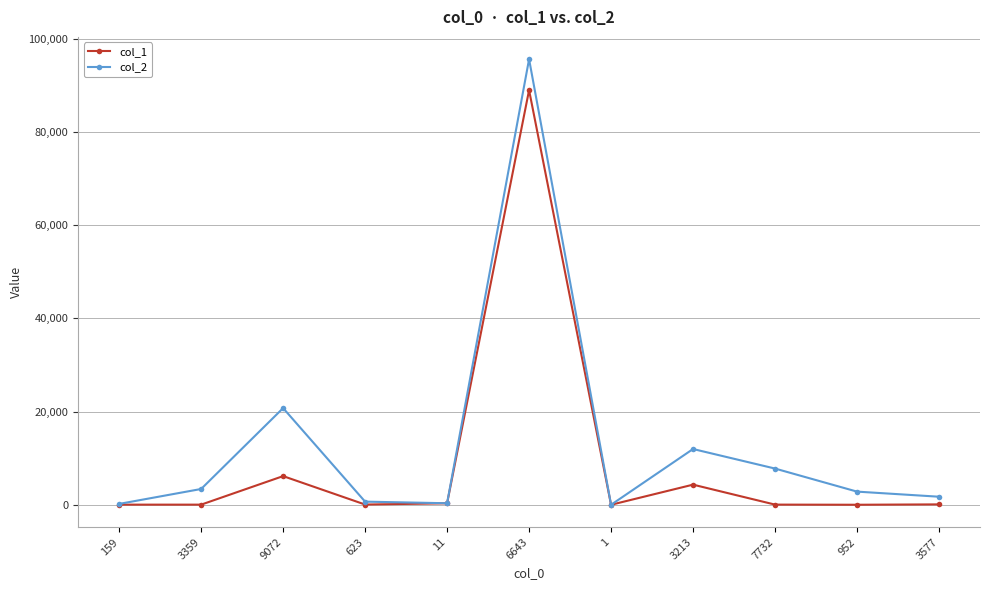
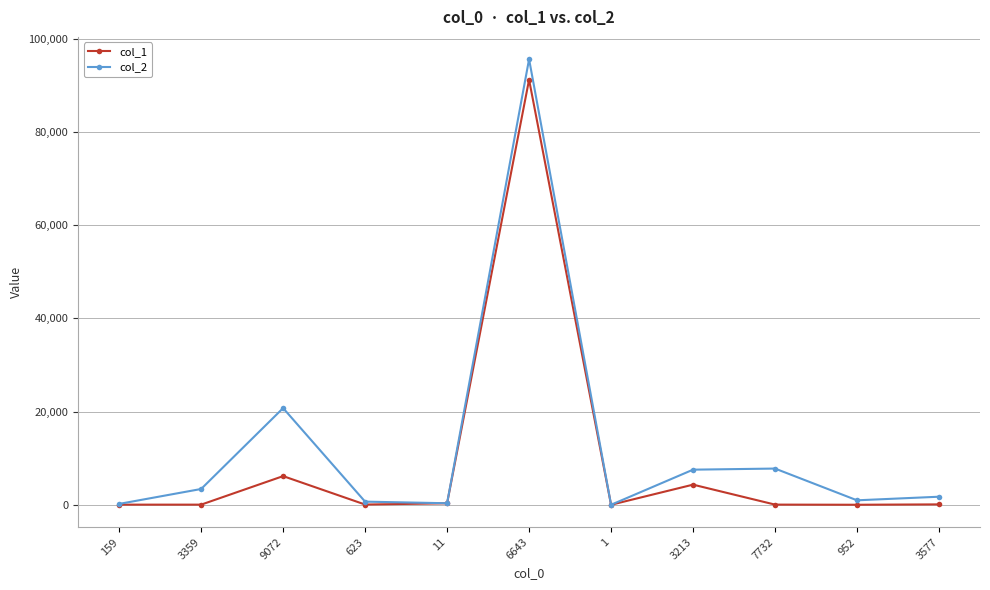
col_1, 6643: 89,000 -> 91,000
col_2, 3213: 12,000 -> 8,000
col_2, 952: 3,000 -> 1,000
